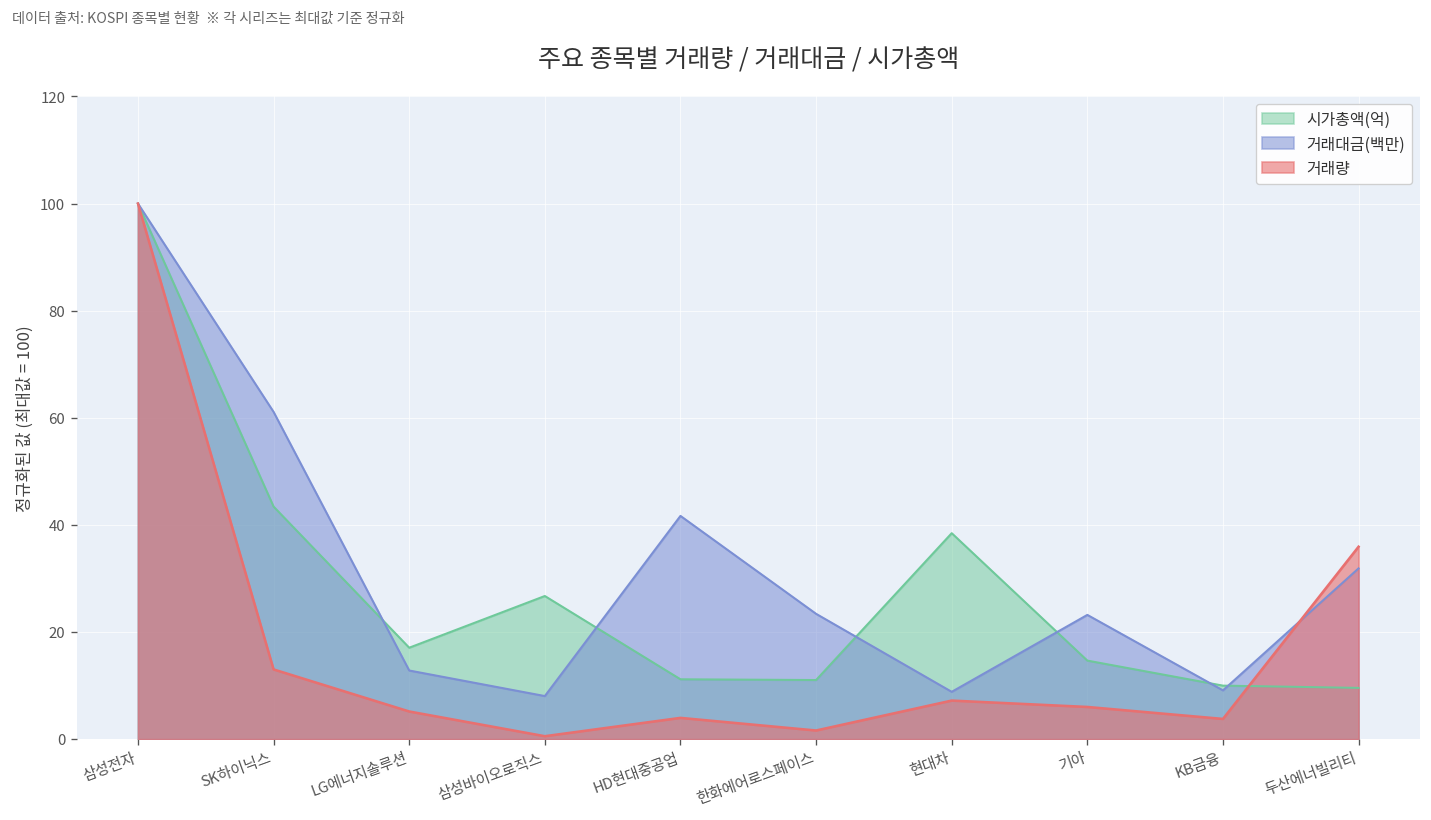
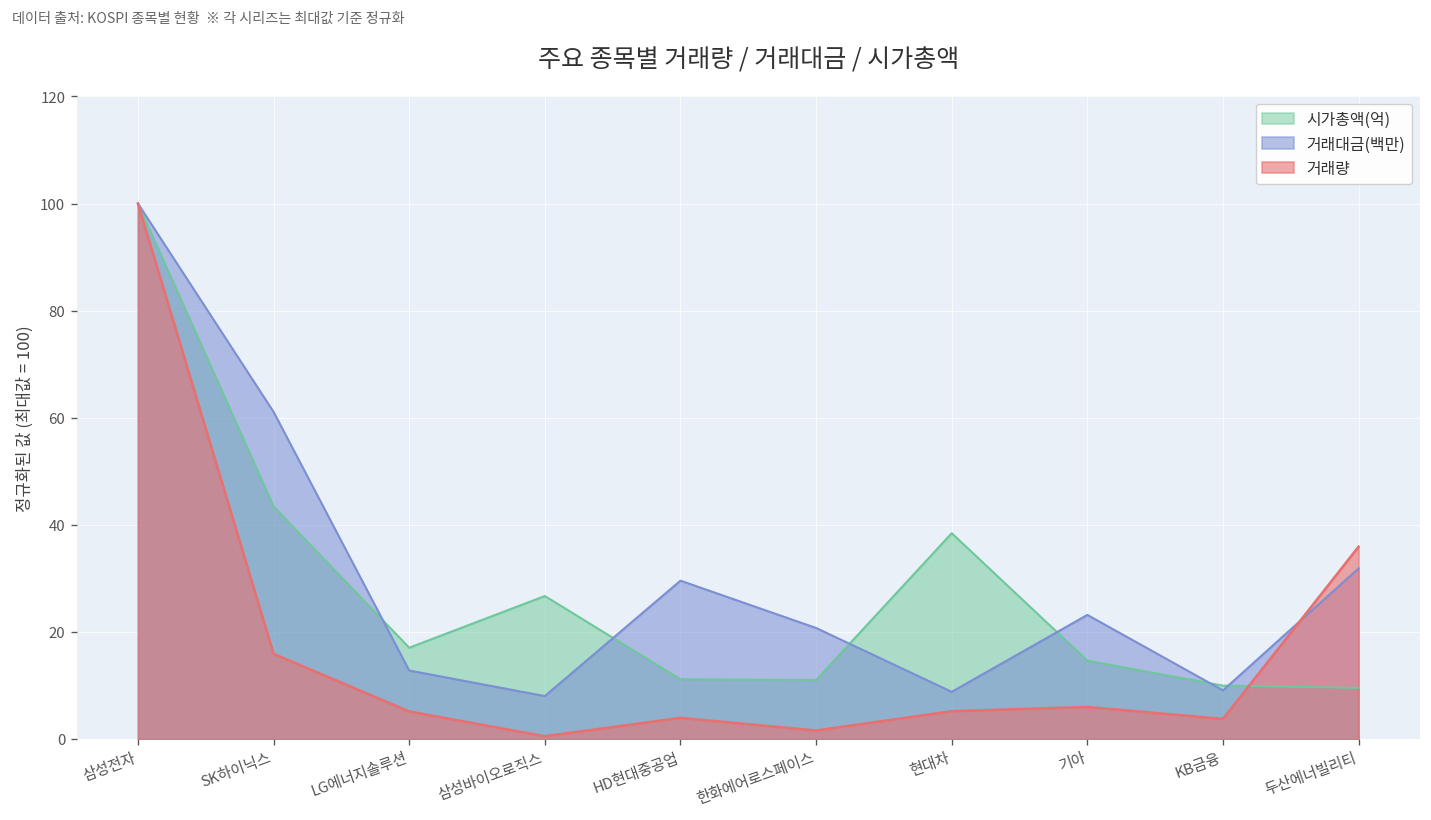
거래량, SK하이닉스: 13 -> 16
거래대금(백만), HD현대중공업: 42 -> 30
거래대금(백만), 한화에어로스페이스: 23 -> 21
거래량, 현대차: 7 -> 5
